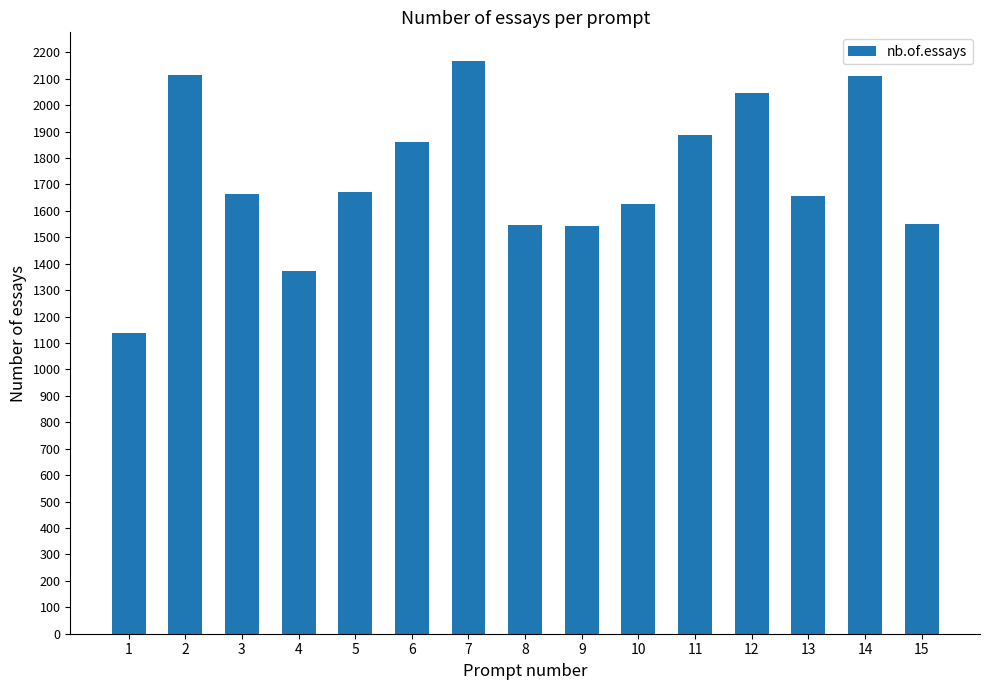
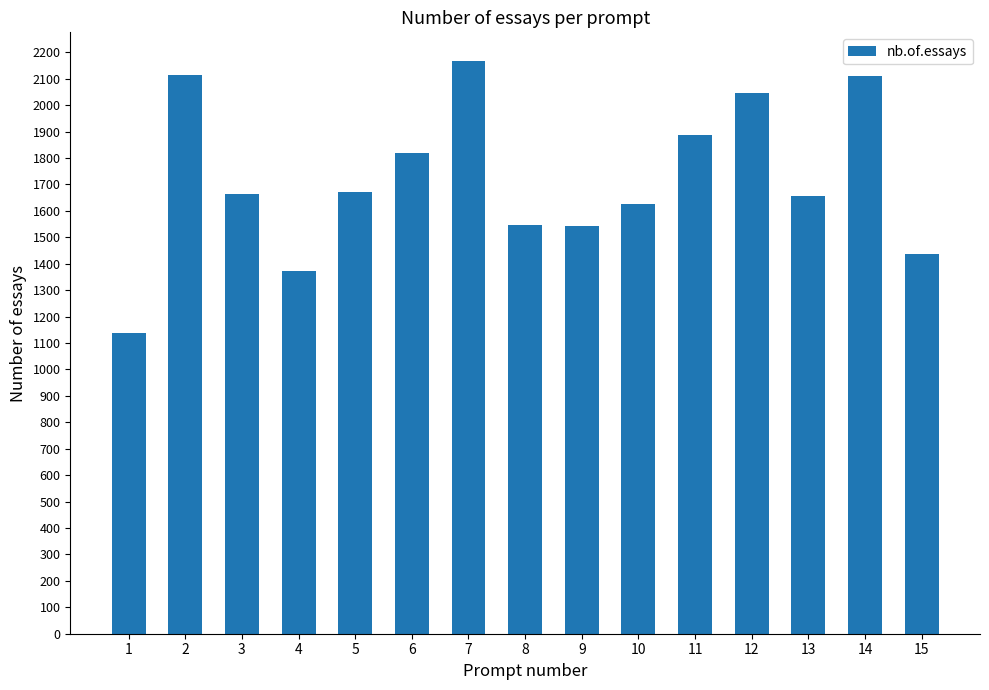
6: 1860 -> 1820
15: 1550 -> 1440
